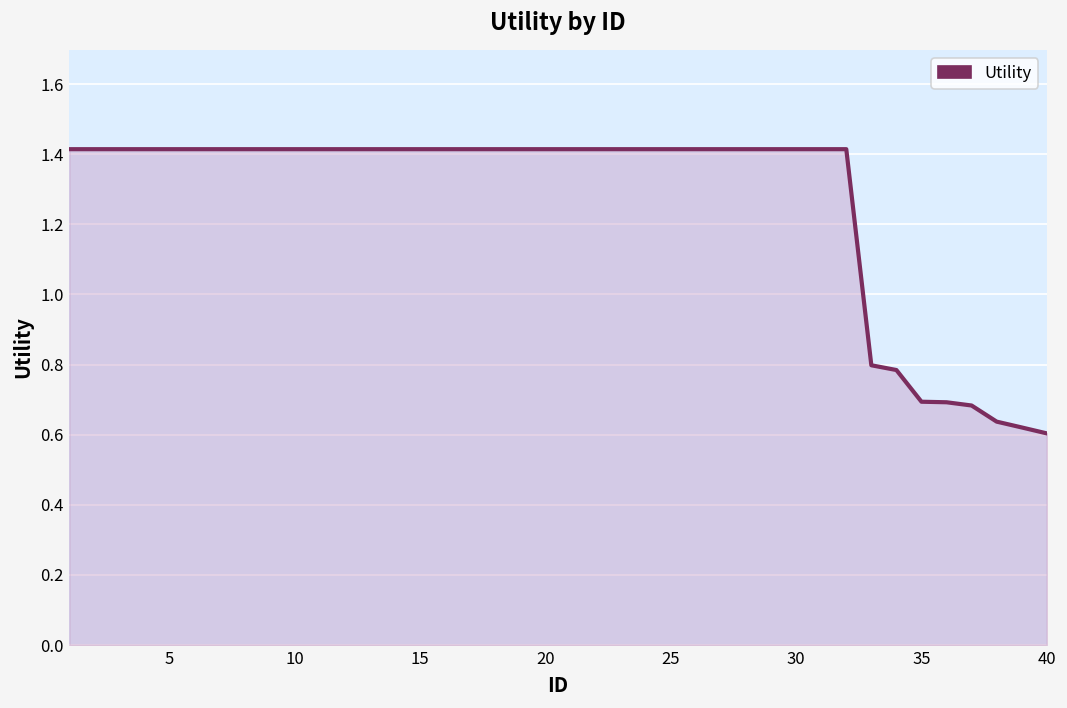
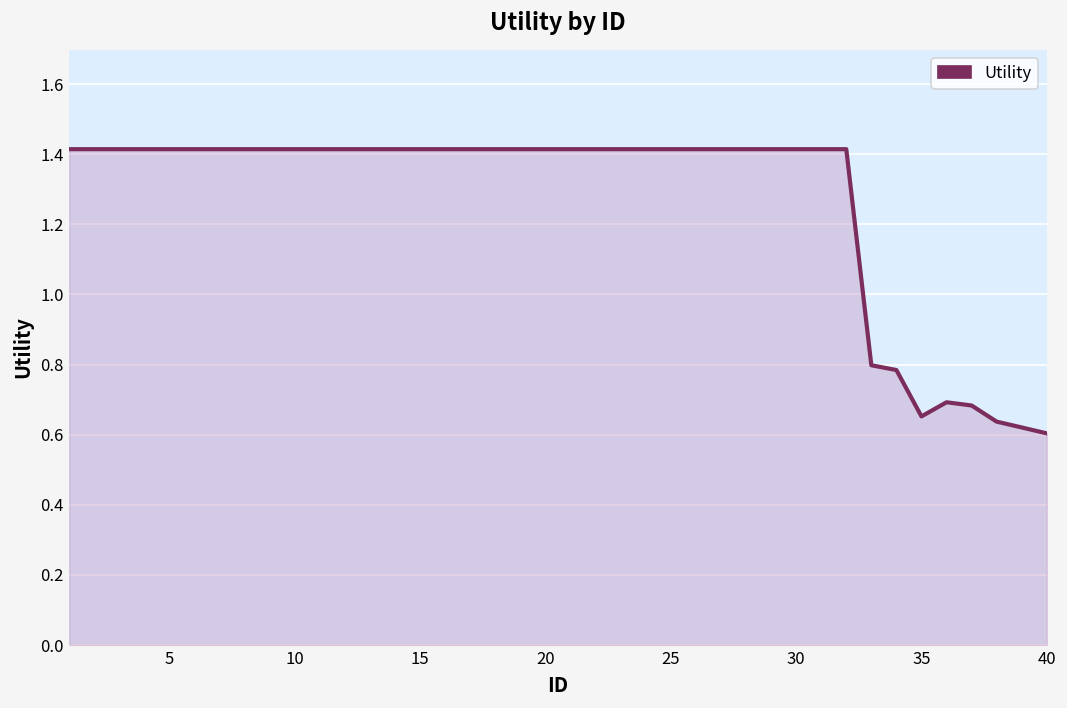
35: 0.69 -> 0.65
